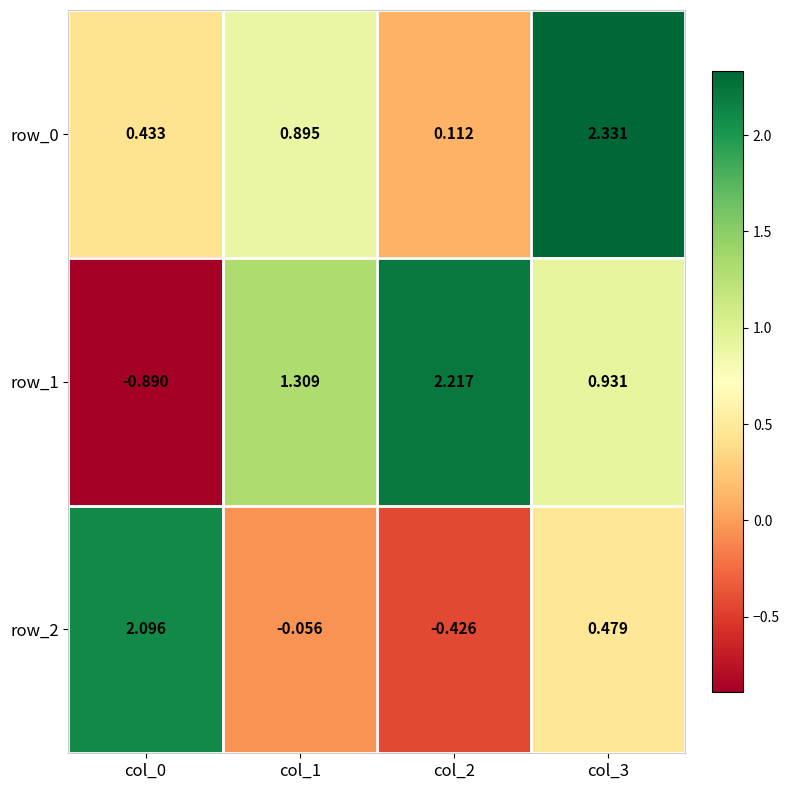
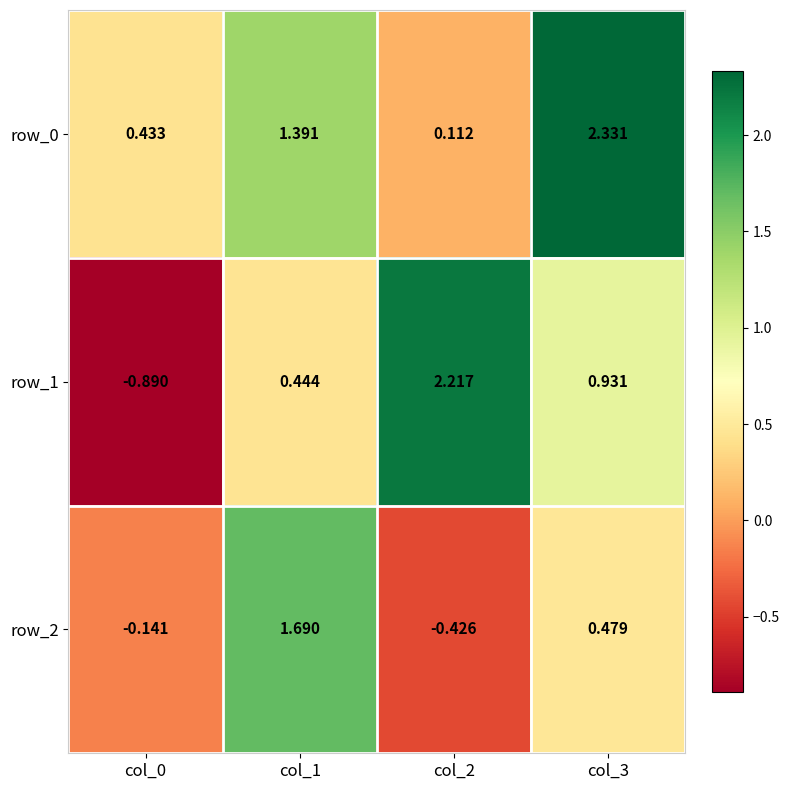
row_0, col_1: 0.895 -> 1.391
row_1, col_1: 1.309 -> 0.444
row_2, col_0: 2.096 -> -0.141
row_2, col_1: -0.056 -> 1.690
